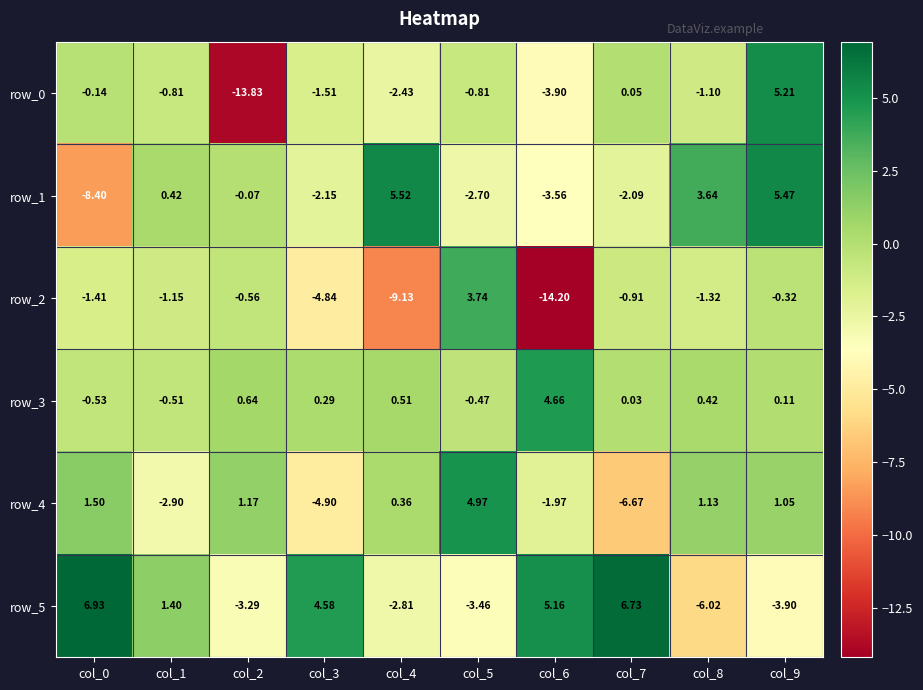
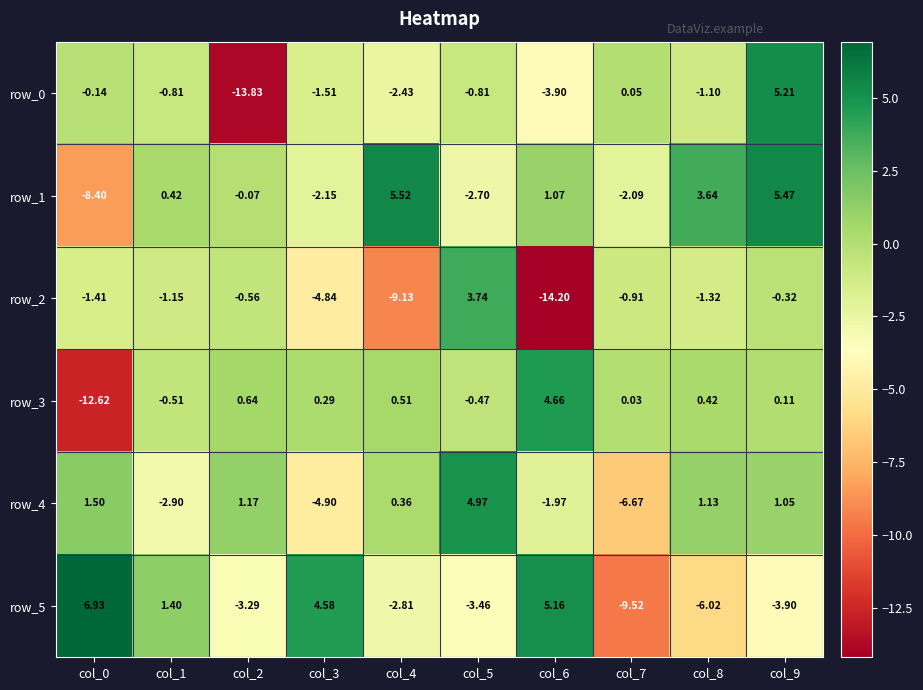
row_1, col_6: -3.56 -> 1.07
row_3, col_0: -0.53 -> -12.62
row_5, col_7: 6.73 -> -9.52
